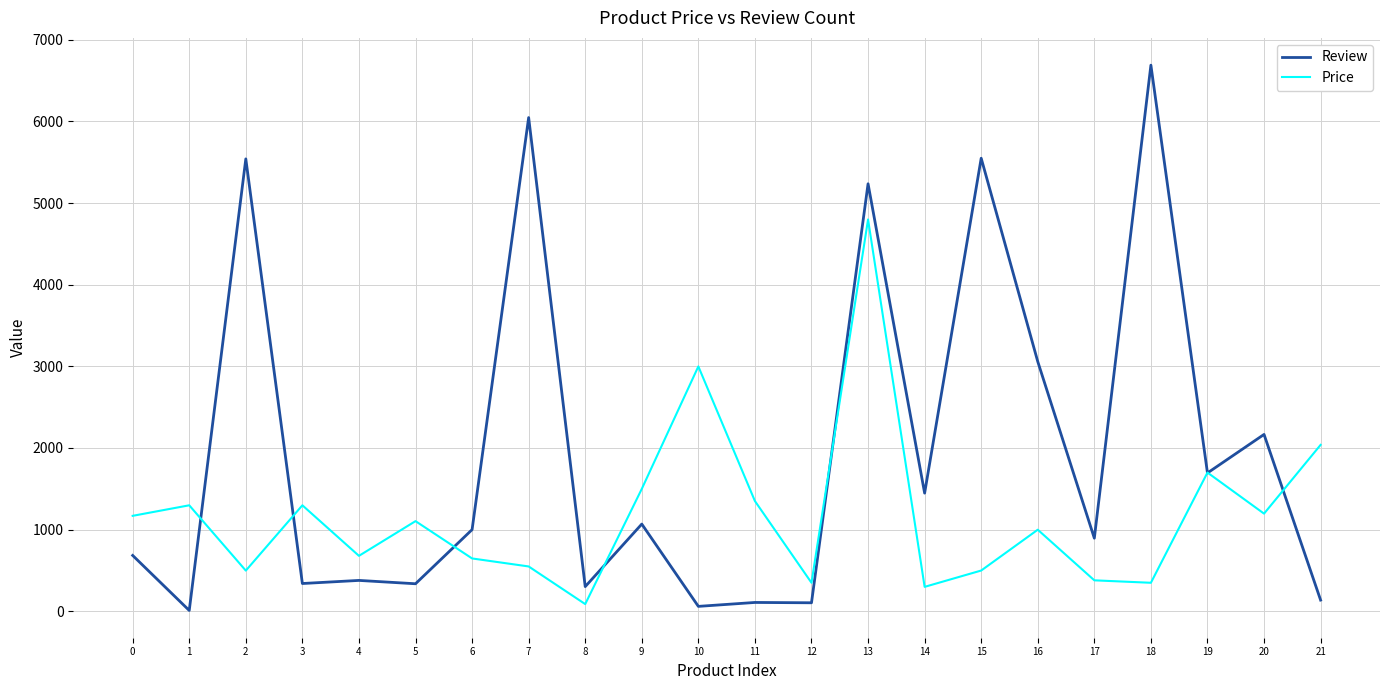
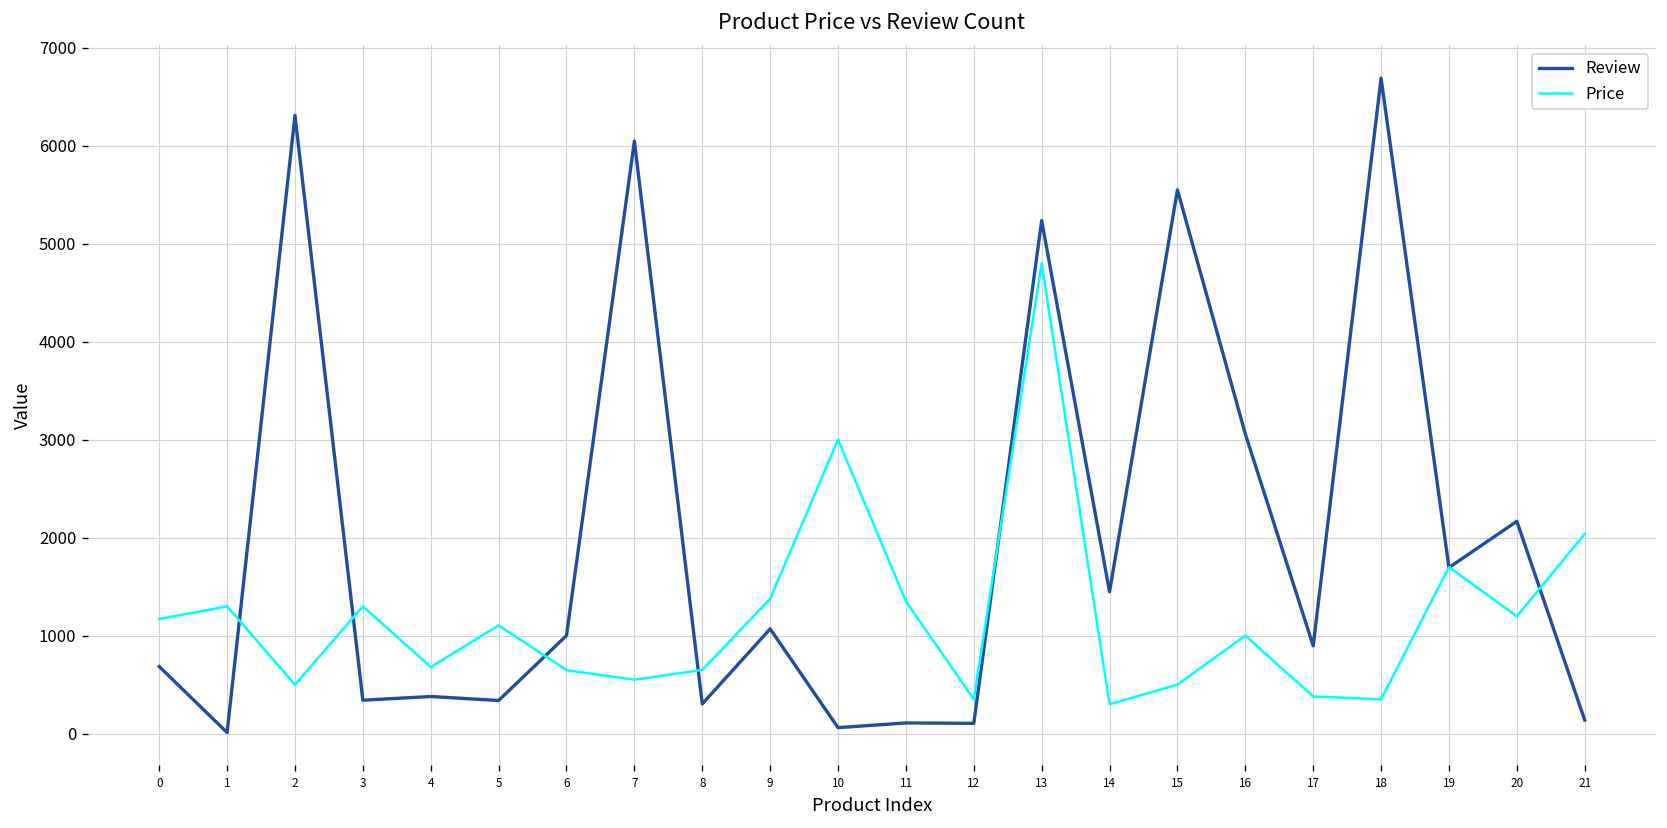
Review, 2: 5500 -> 6300
Price, 8: 100 -> 600
Price, 9: 1500 -> 1400
